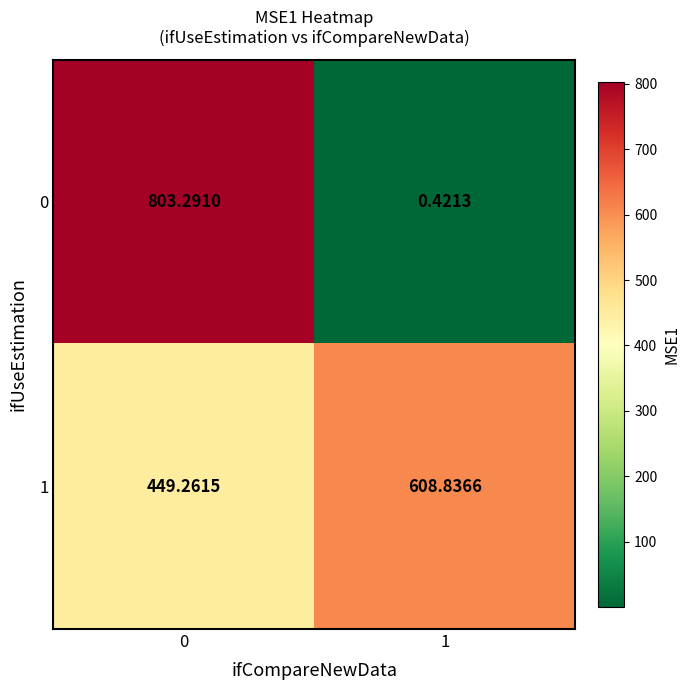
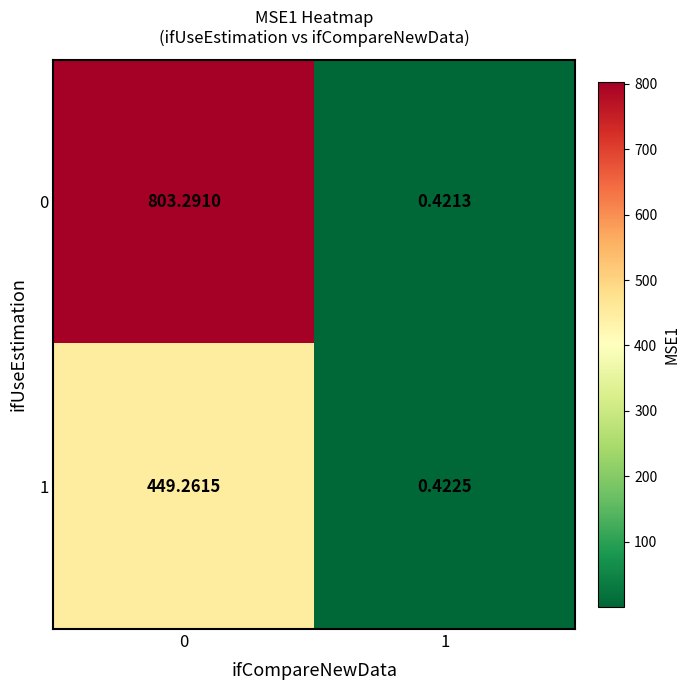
1, 1: 608.8366 -> 0.4225
